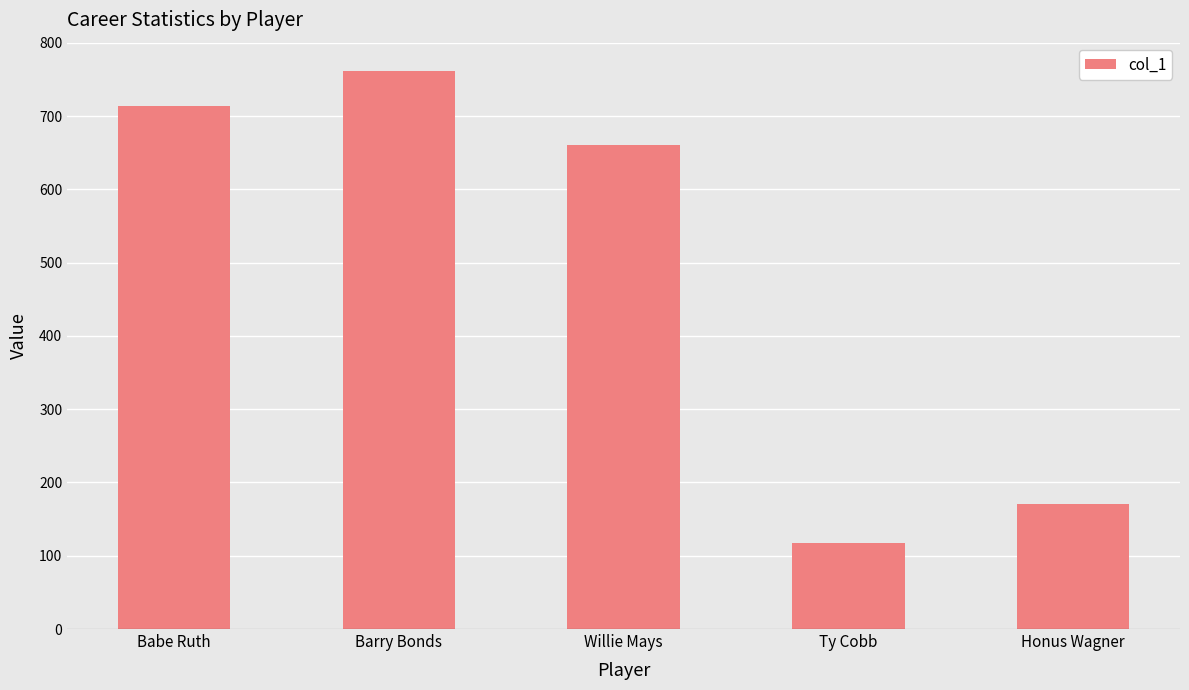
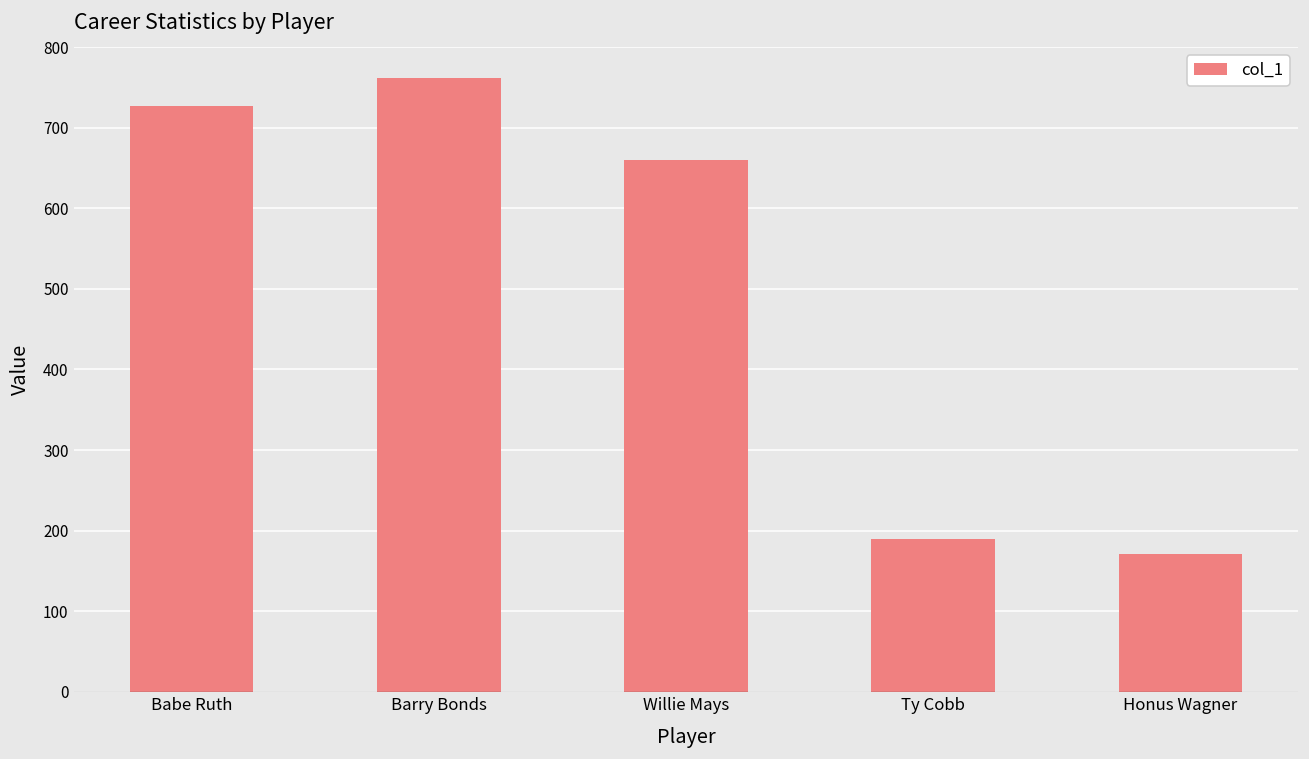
Babe Ruth: 710 -> 730
Ty Cobb: 120 -> 190
